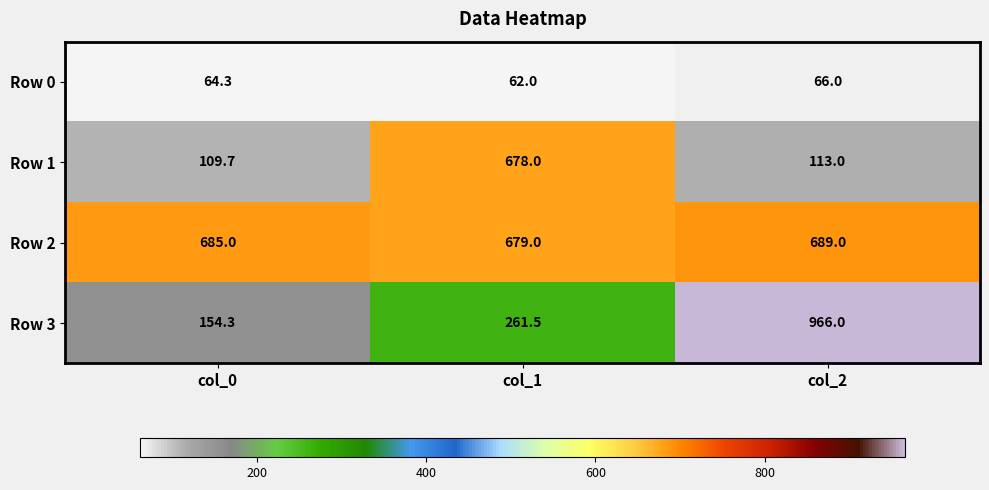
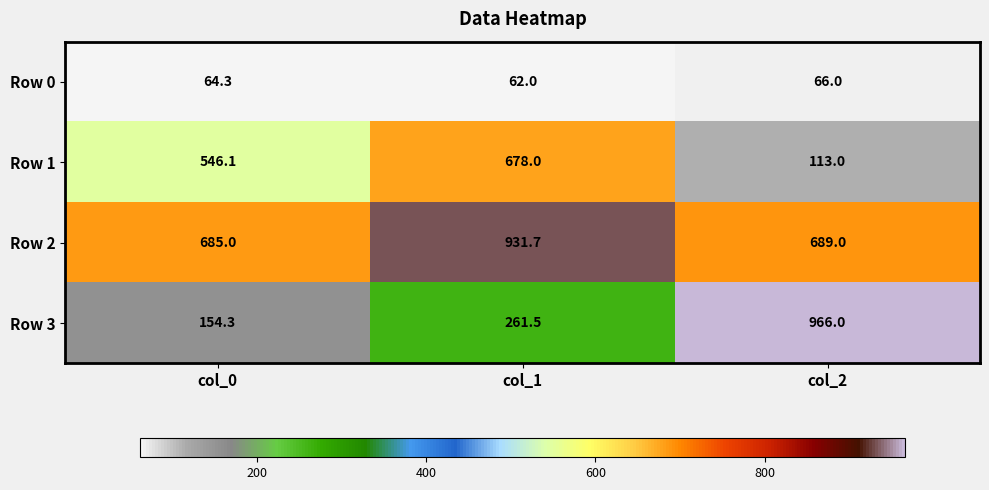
Row 1, col_0: 109.7 -> 546.1
Row 2, col_1: 679.0 -> 931.7
